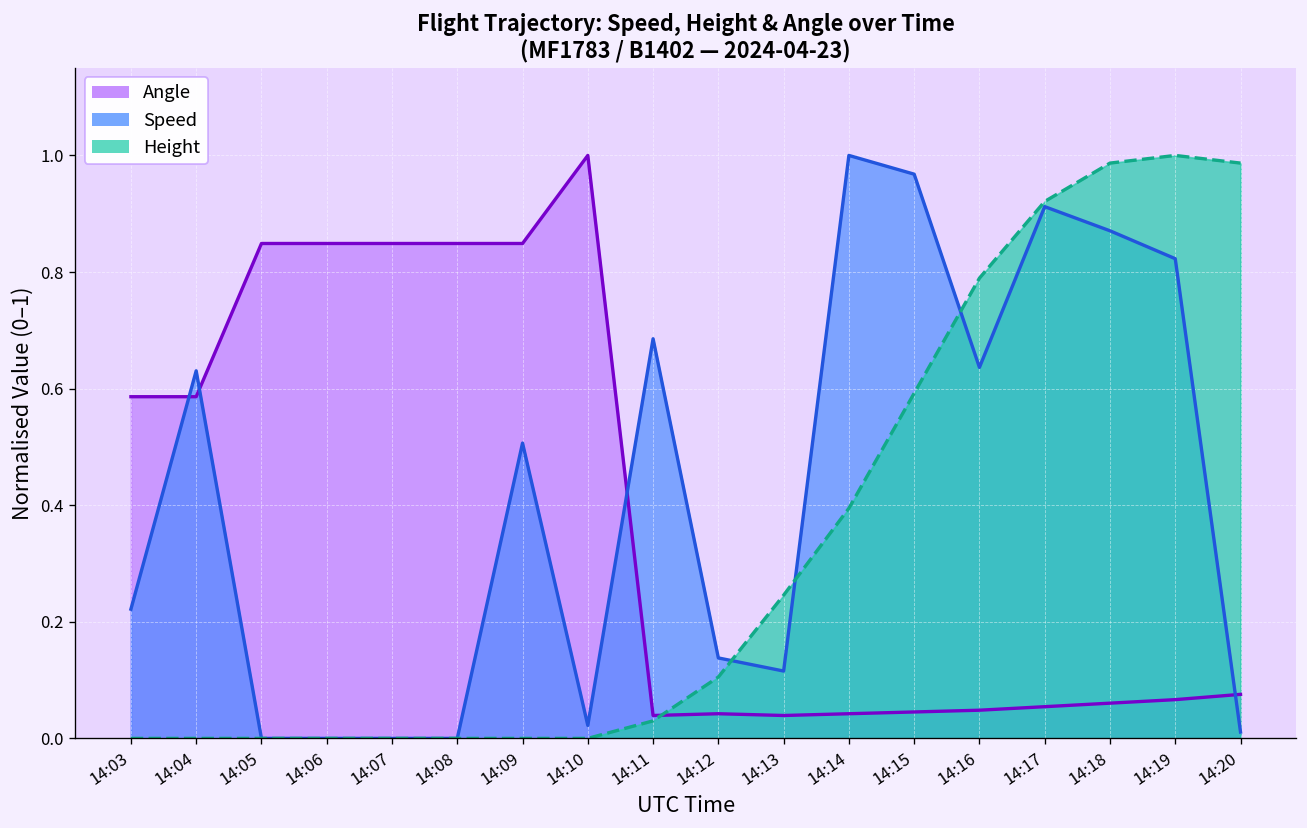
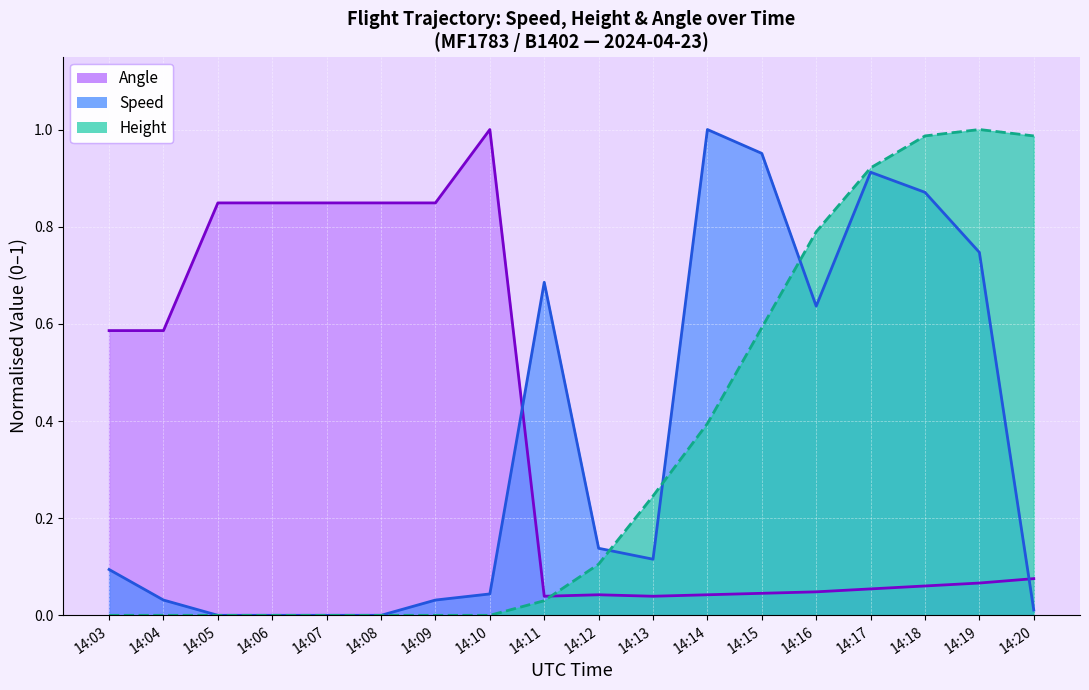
Speed, 14:03: 0.22 -> 0.09
Speed, 14:04: 0.63 -> 0.03
Speed, 14:09: 0.51 -> 0.03
Speed, 14:10: 0.02 -> 0.04
Speed, 14:15: 0.97 -> 0.95
Speed, 14:19: 0.82 -> 0.75
